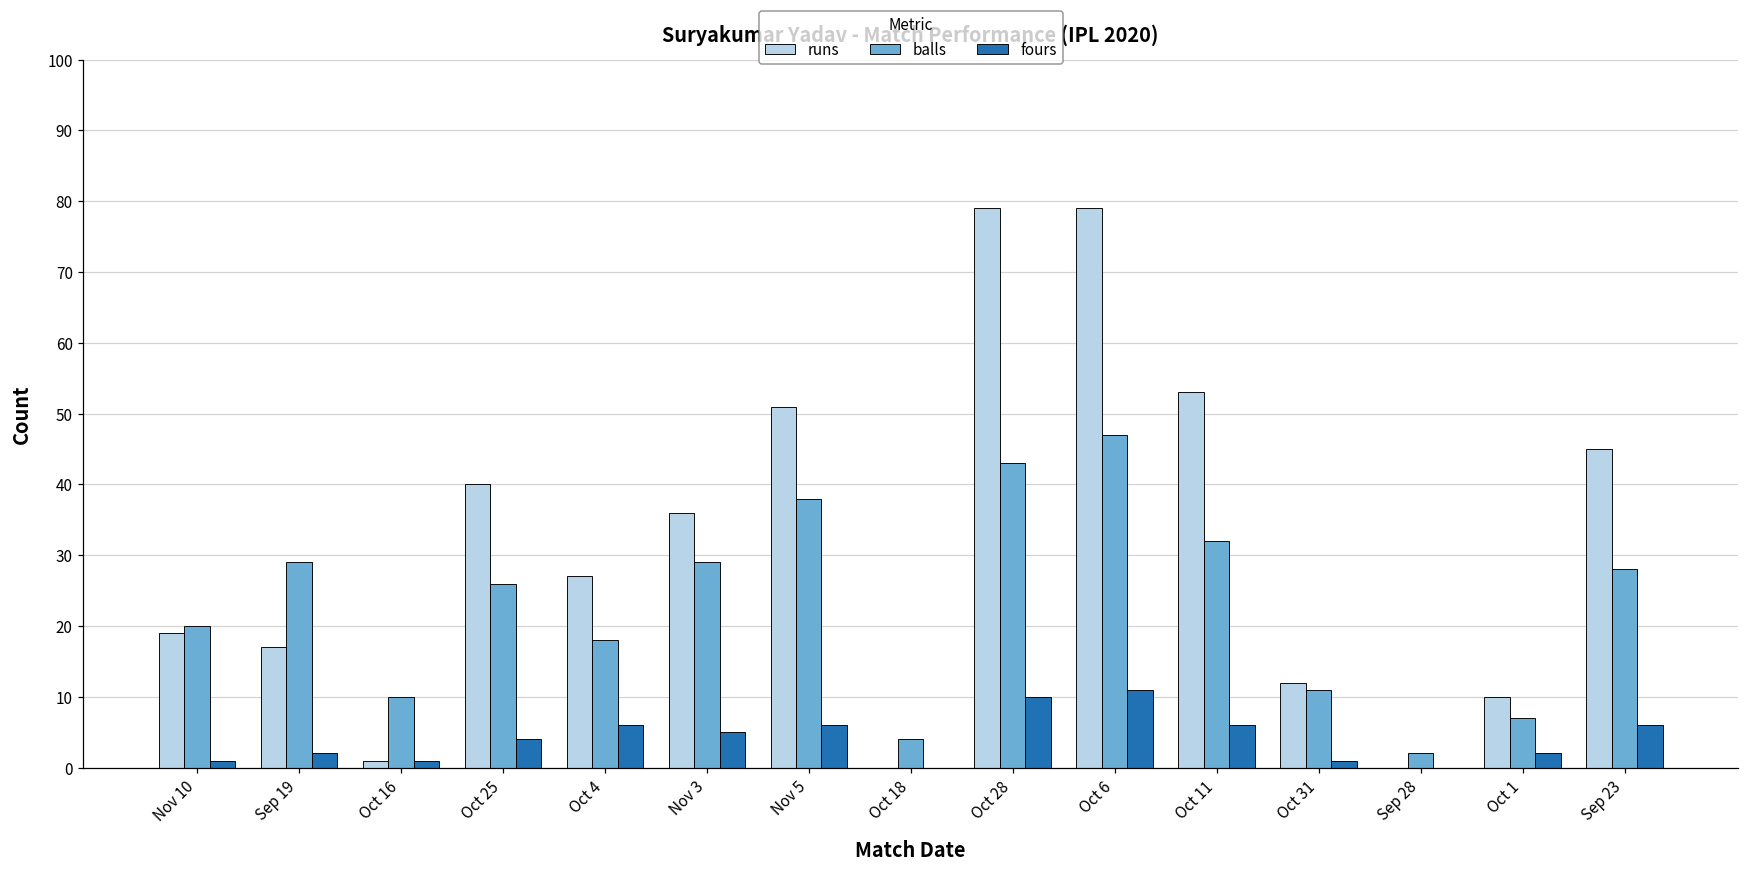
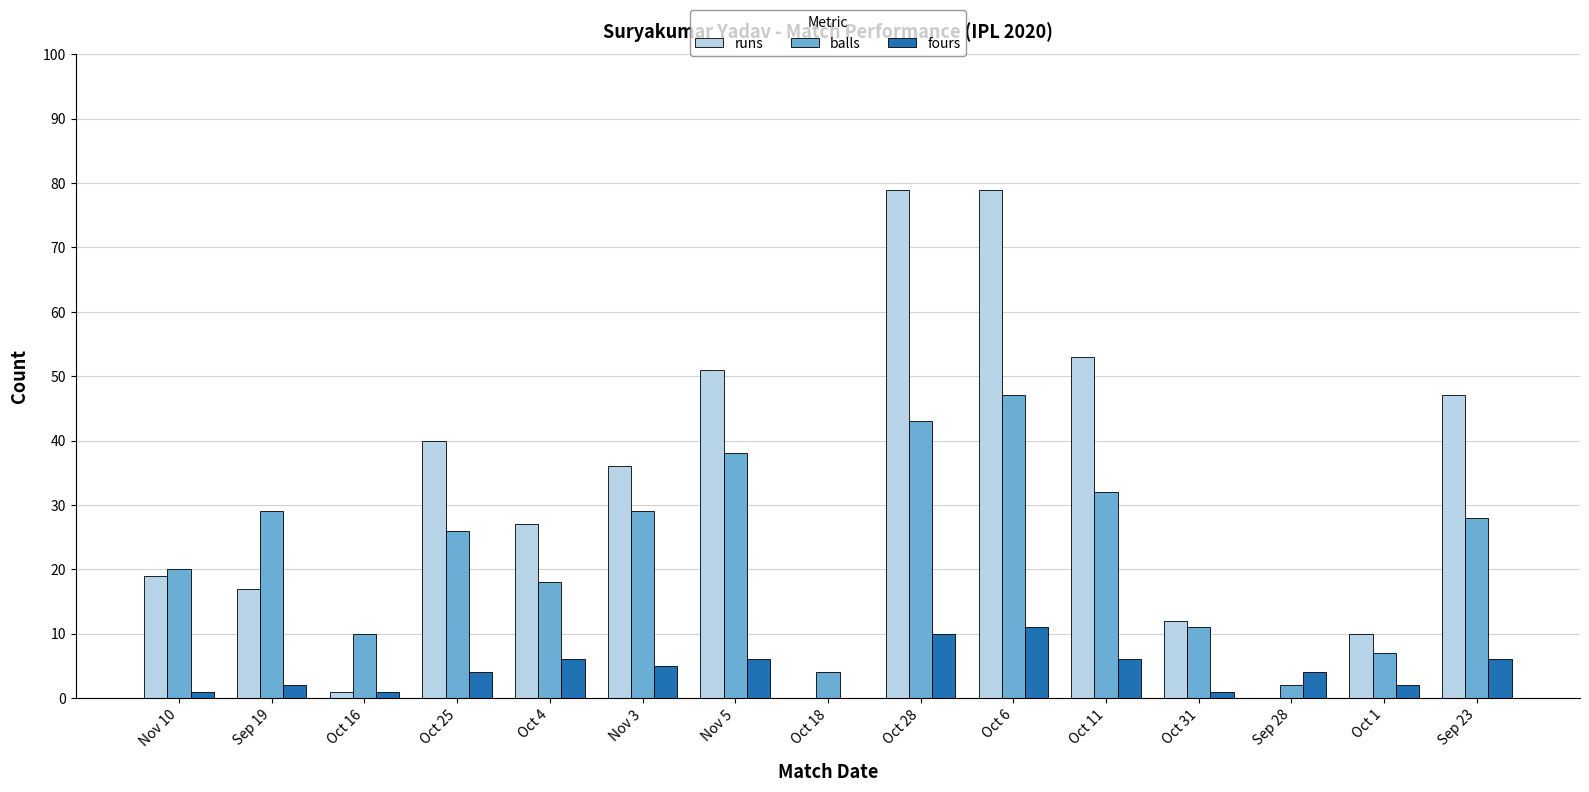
fours, Sep 28: 0 -> 4
runs, Sep 23: 45 -> 47
